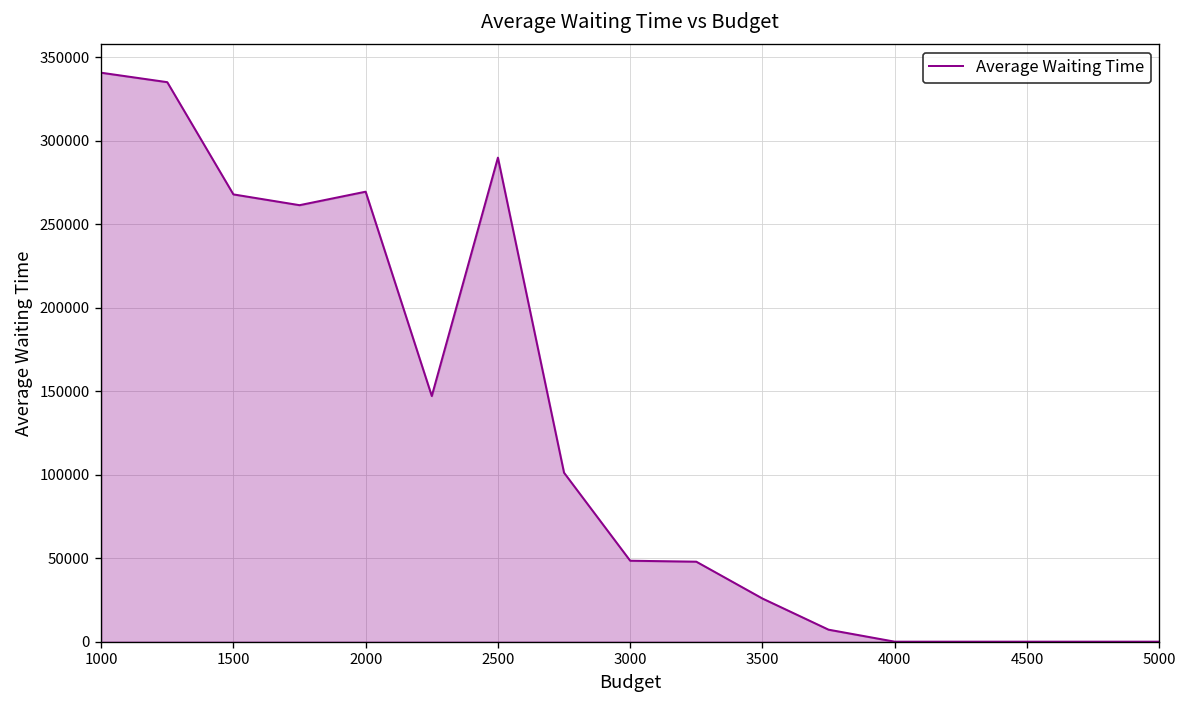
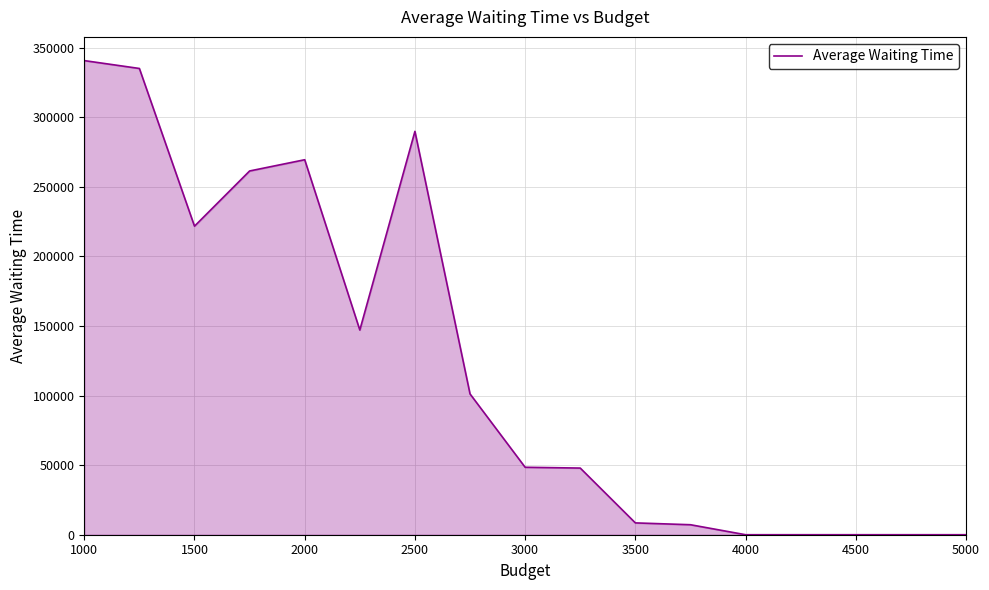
1500: 268000 -> 222000
3500: 26000 -> 8000
